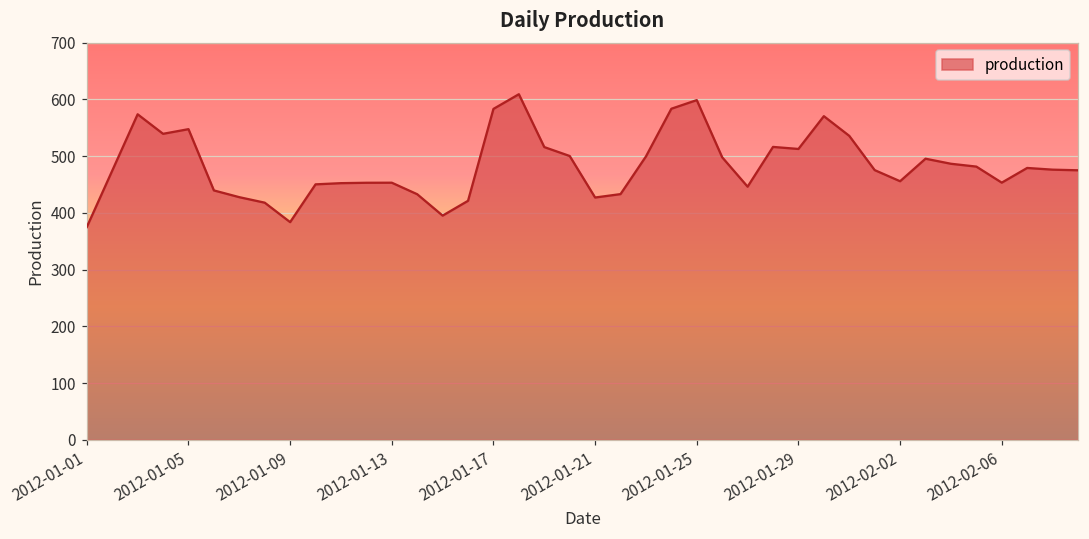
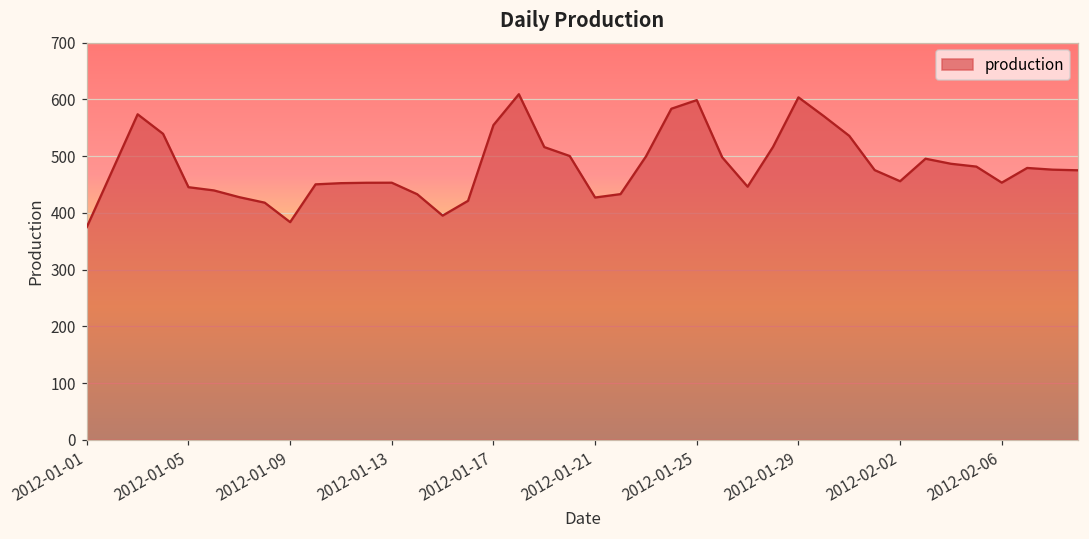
2012-01-05: 550 -> 450
2012-01-17: 580 -> 550
2012-01-29: 510 -> 600
